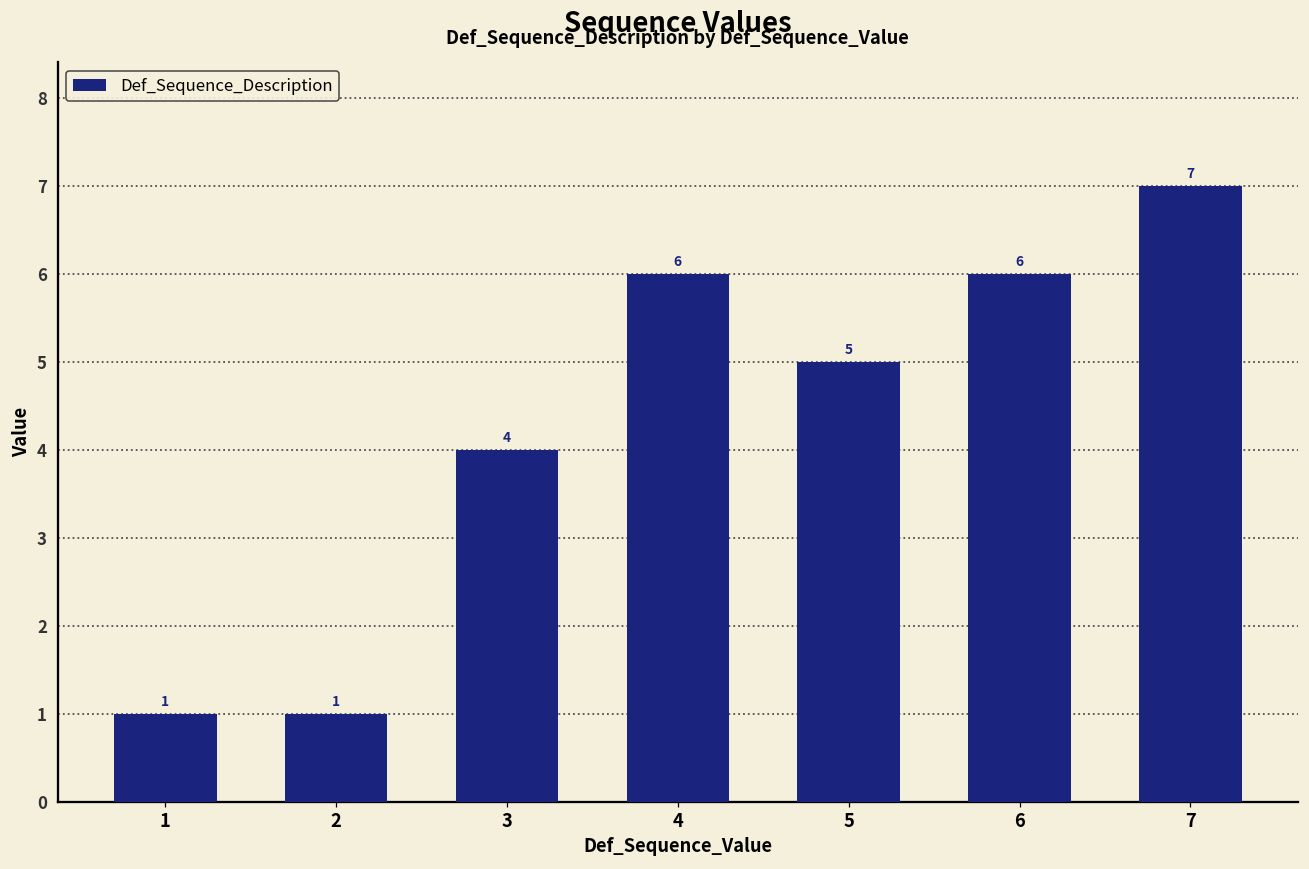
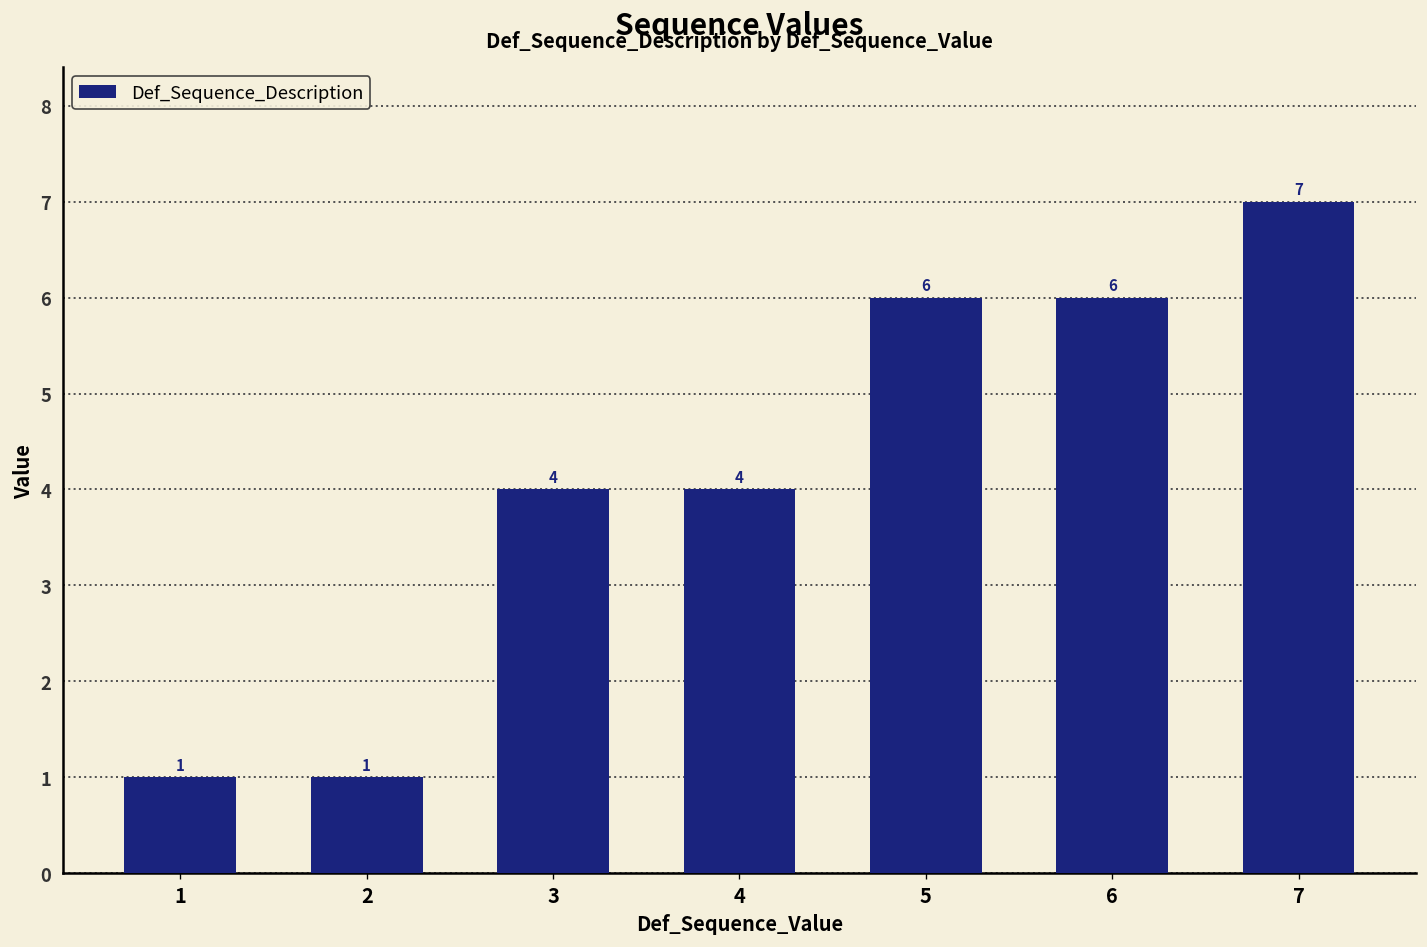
4: 6 -> 4
5: 5 -> 6
